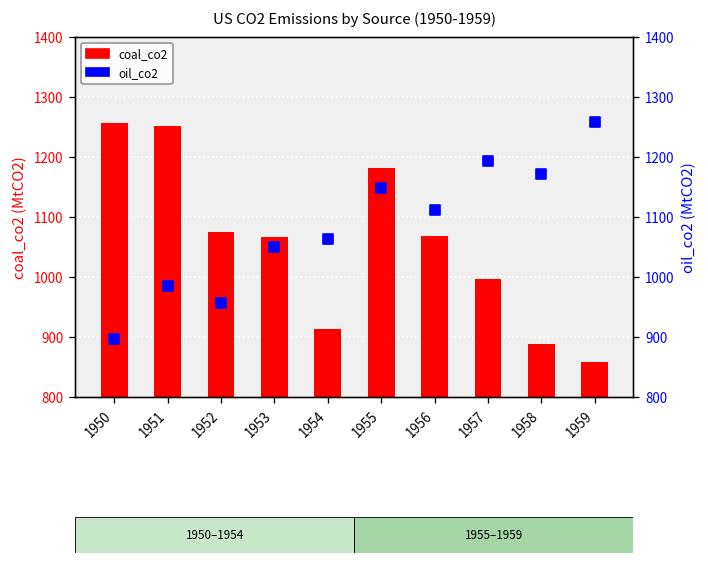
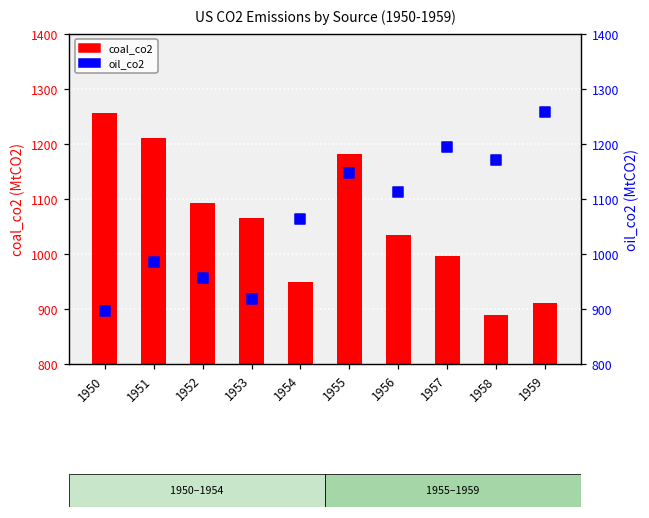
coal_co2, 1951: 1250 -> 1210
coal_co2, 1952: 1070 -> 1090
coal_co2, 1954: 910 -> 950
coal_co2, 1956: 1070 -> 1040
coal_co2, 1959: 860 -> 910
oil_co2, 1953: 1050 -> 920
